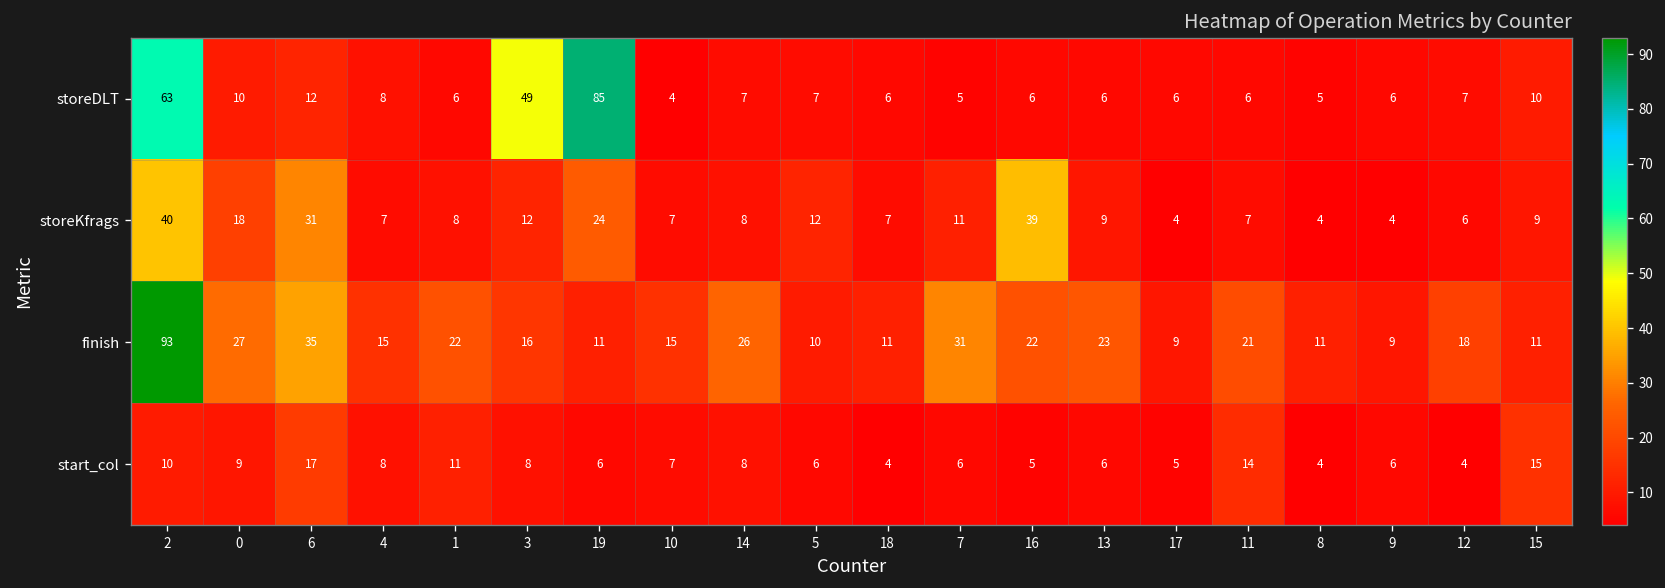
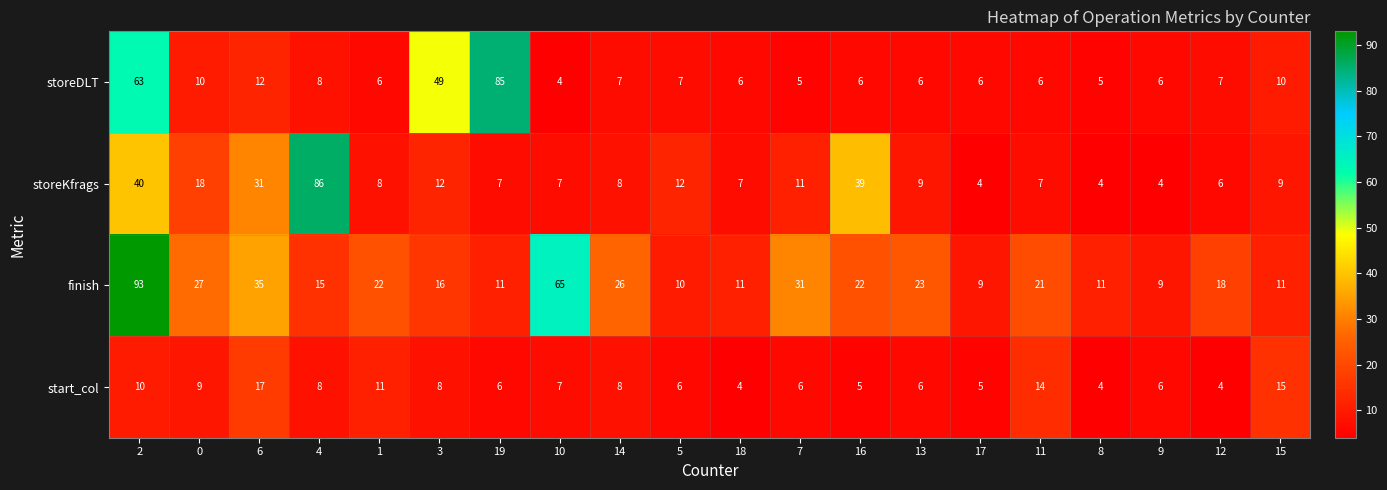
storeKfrags, 4: 7 -> 86
storeKfrags, 19: 24 -> 7
finish, 10: 15 -> 65
